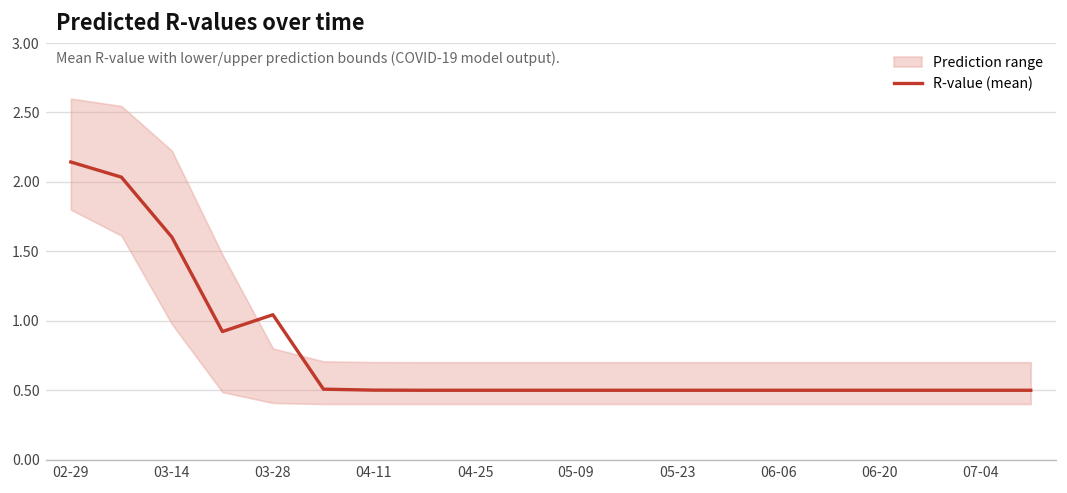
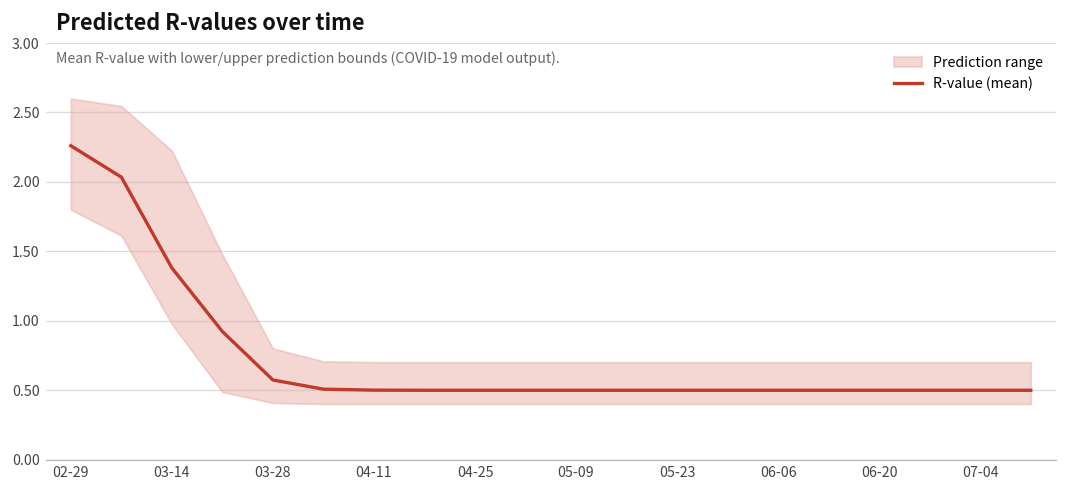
R-value (mean), 02-29: 2.14 -> 2.26
R-value (mean), 03-14: 1.60 -> 1.38
R-value (mean), 03-28: 1.04 -> 0.57
